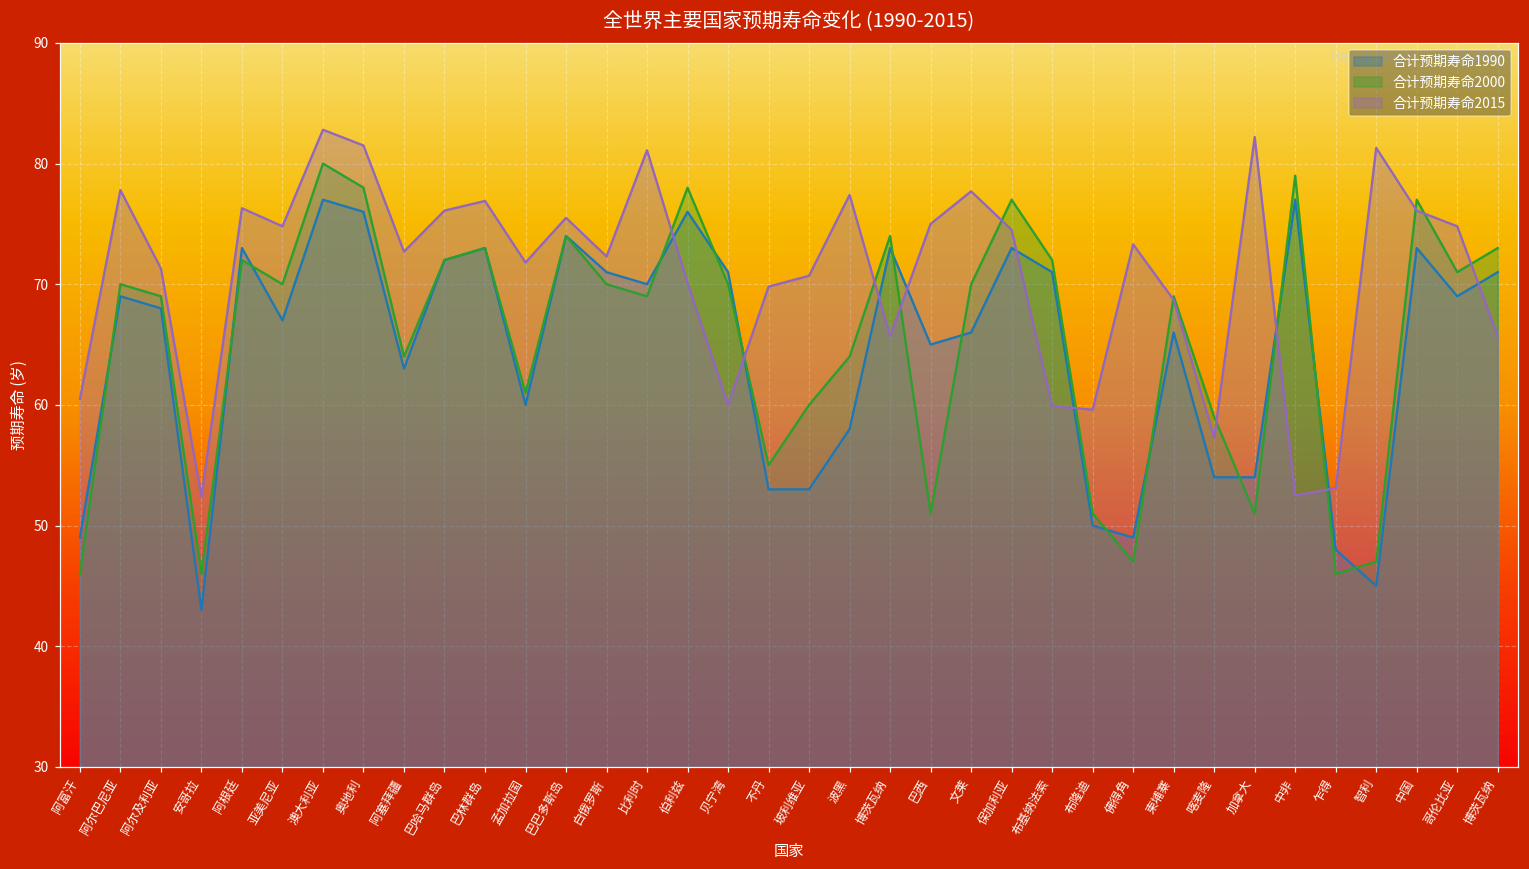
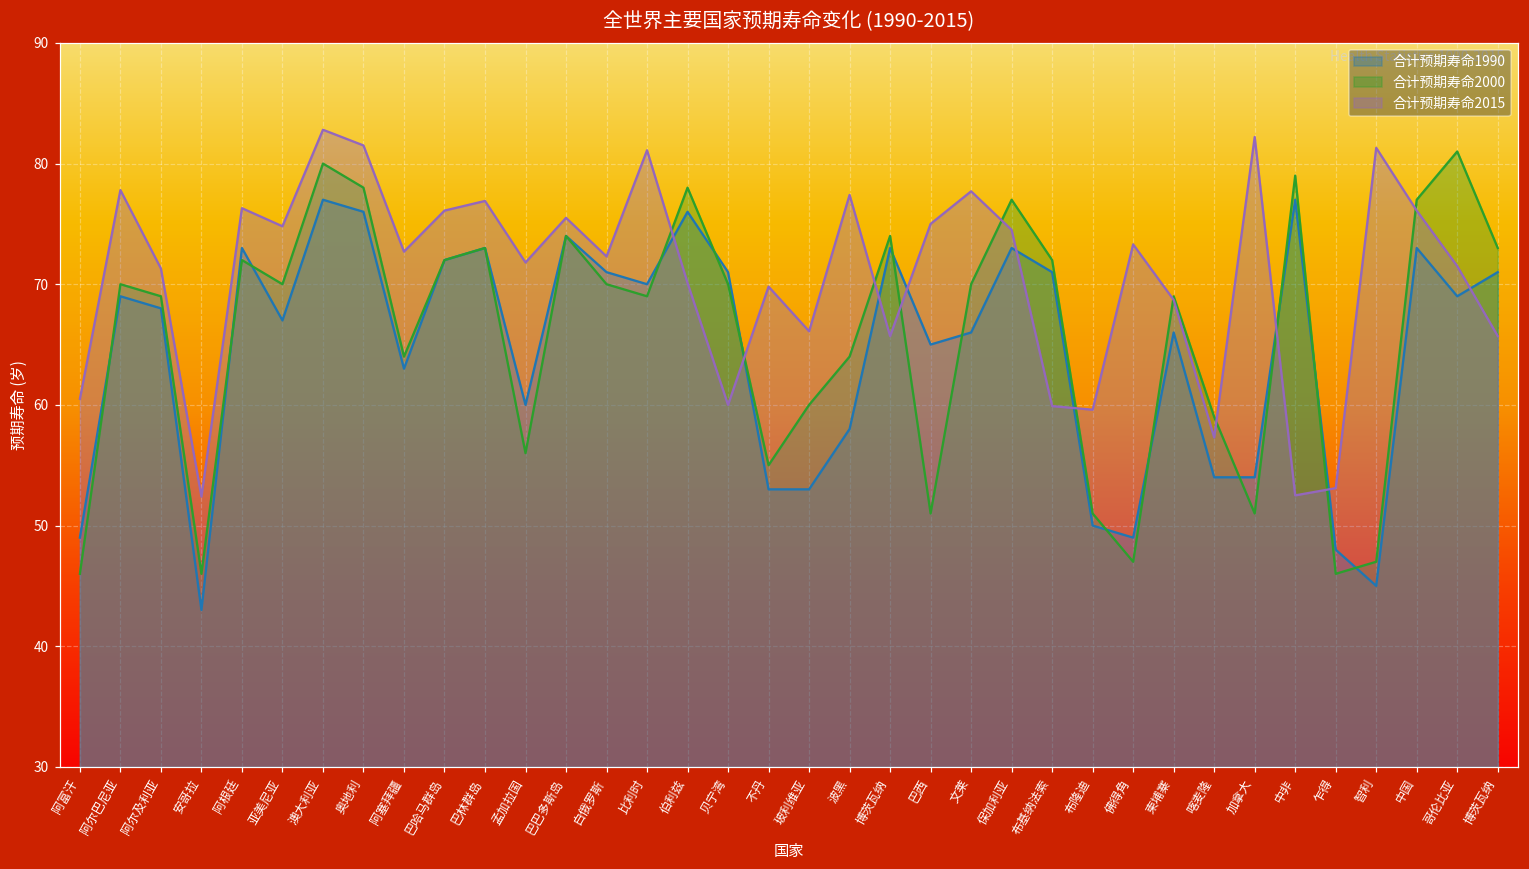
合计预期寿命2000, 孟加拉国: 61 -> 56
合计预期寿命2015, 玻利维亚: 70.7 -> 66.1
合计预期寿命2000, 哥伦比亚: 71 -> 81
合计预期寿命2015, 哥伦比亚: 74.8 -> 71.5
